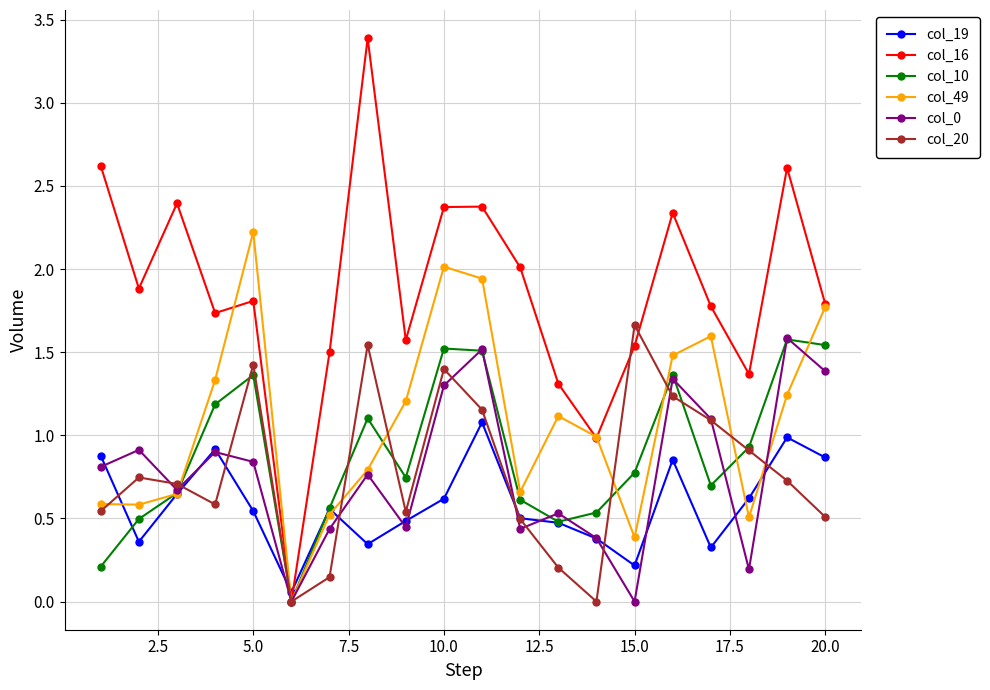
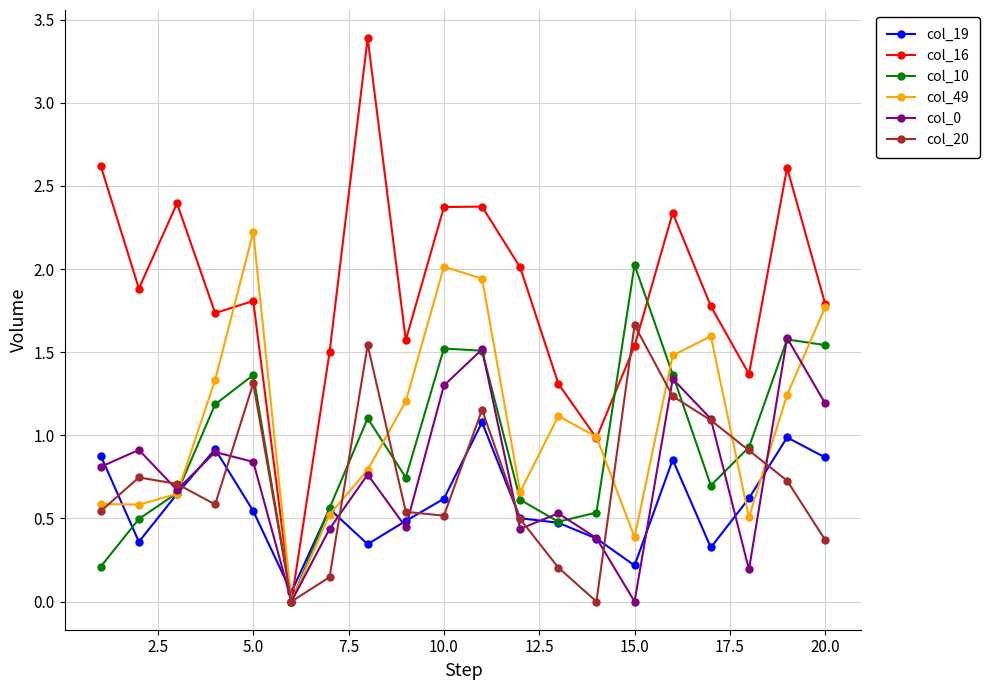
col_20, 5.0: 1.43 -> 1.31
col_20, 10.0: 1.40 -> 0.52
col_10, 15.0: 0.78 -> 2.02
col_0, 20.0: 1.39 -> 1.19
col_20, 20.0: 0.51 -> 0.37
